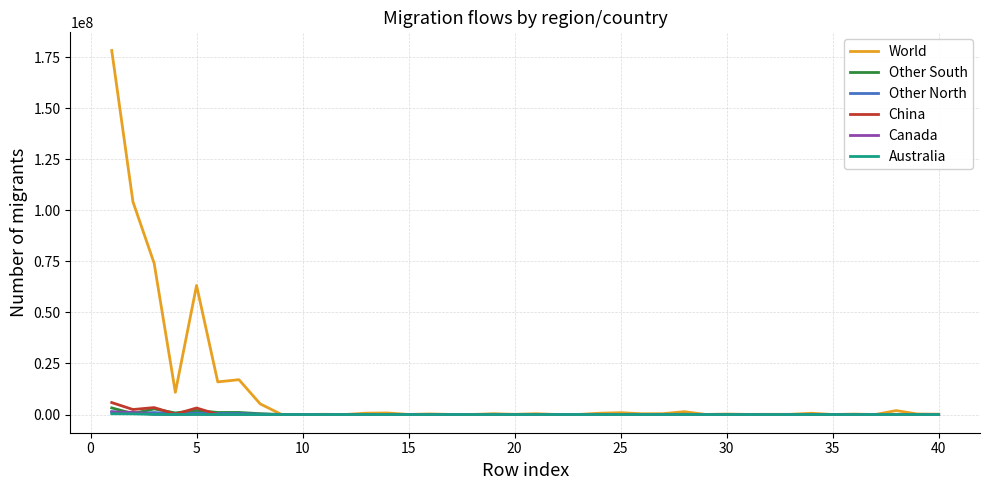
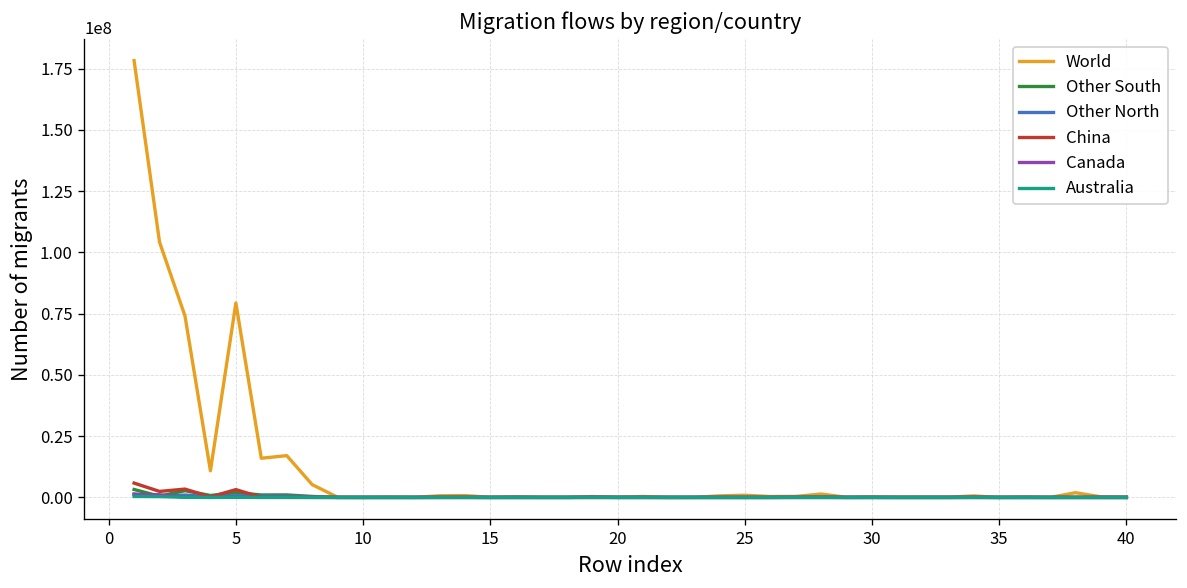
World, 5: 63000000 -> 79000000
